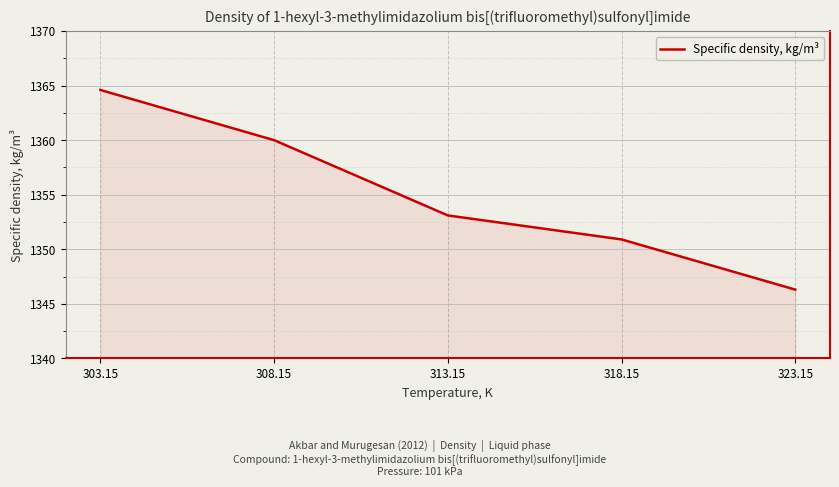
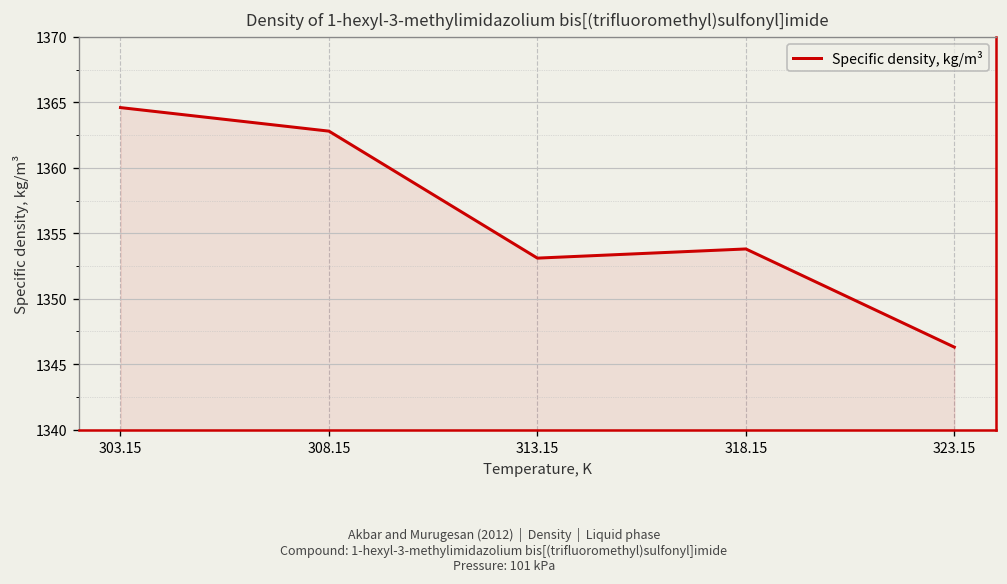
308.15: 1360.0 -> 1362.8
318.15: 1350.9 -> 1353.8
